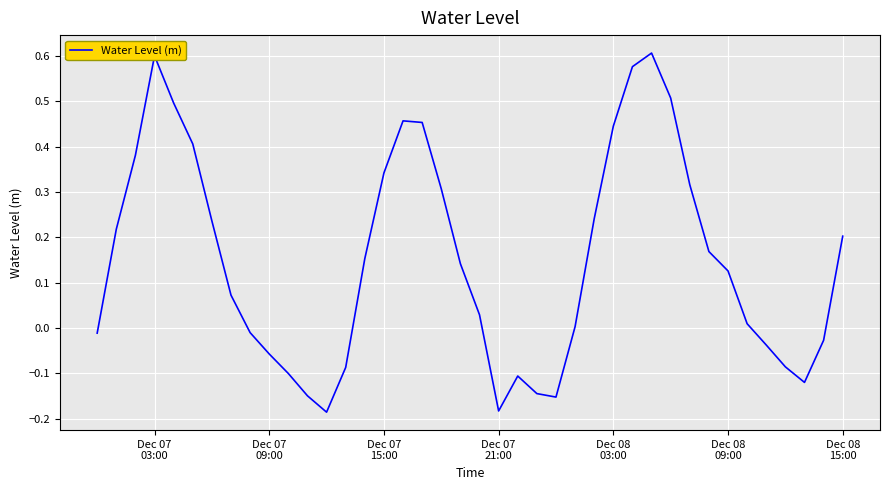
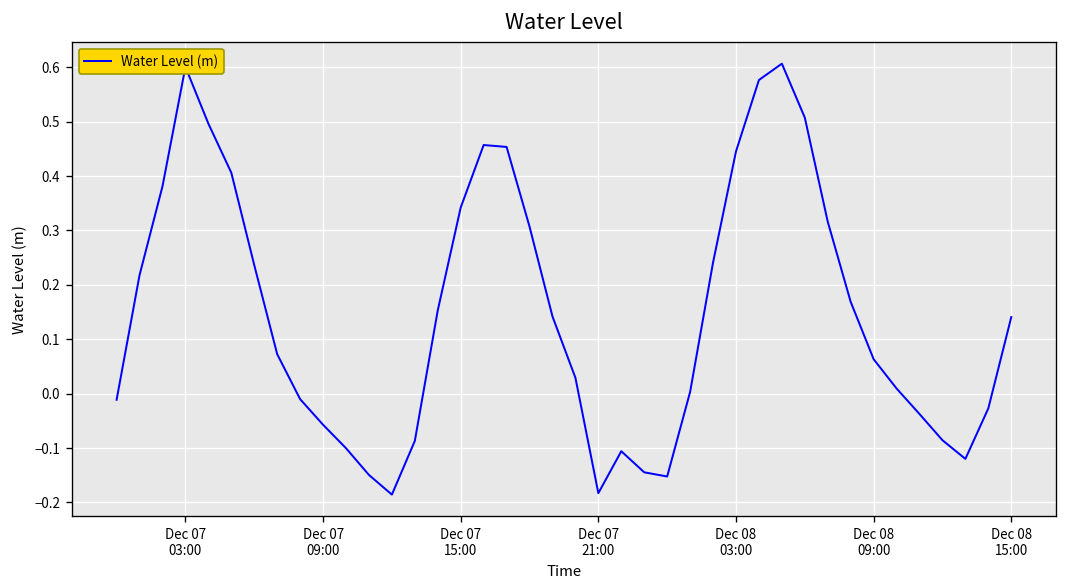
Dec 08 09:00: 0.13 -> 0.06
Dec 08 15:00: 0.20 -> 0.14
